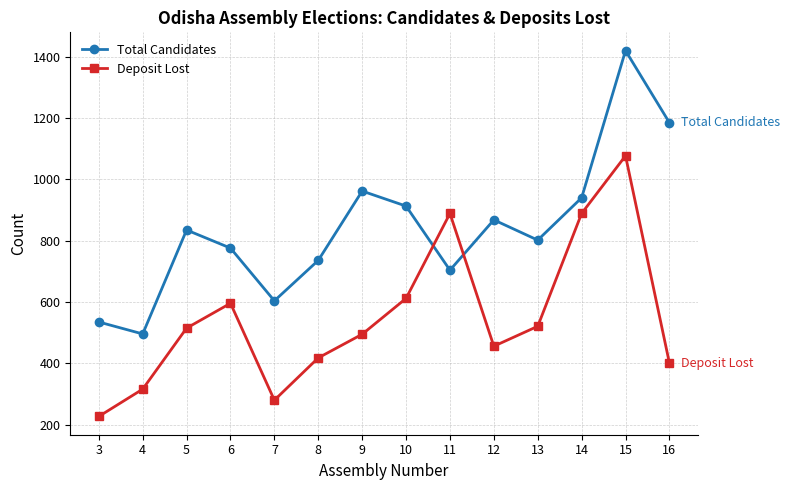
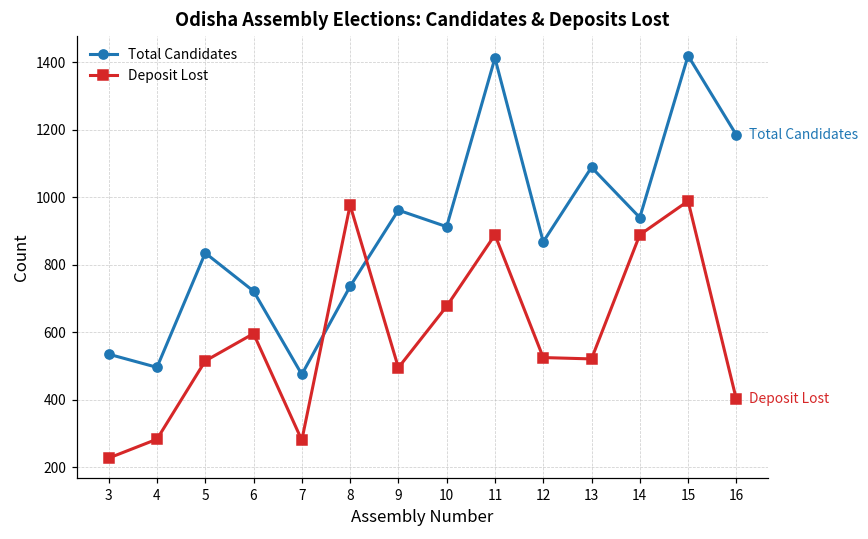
Deposit Lost, 4: 320 -> 280
Total Candidates, 6: 780 -> 720
Total Candidates, 7: 600 -> 480
Deposit Lost, 8: 420 -> 980
Deposit Lost, 10: 610 -> 680
Total Candidates, 11: 700 -> 1410
Deposit Lost, 12: 460 -> 530
Total Candidates, 13: 800 -> 1090
Deposit Lost, 15: 1080 -> 990
